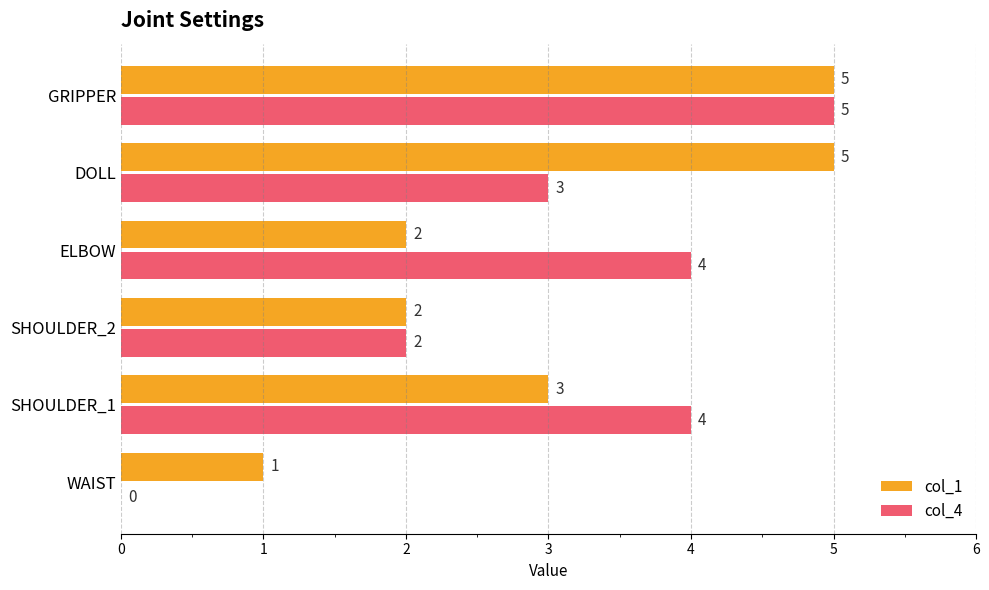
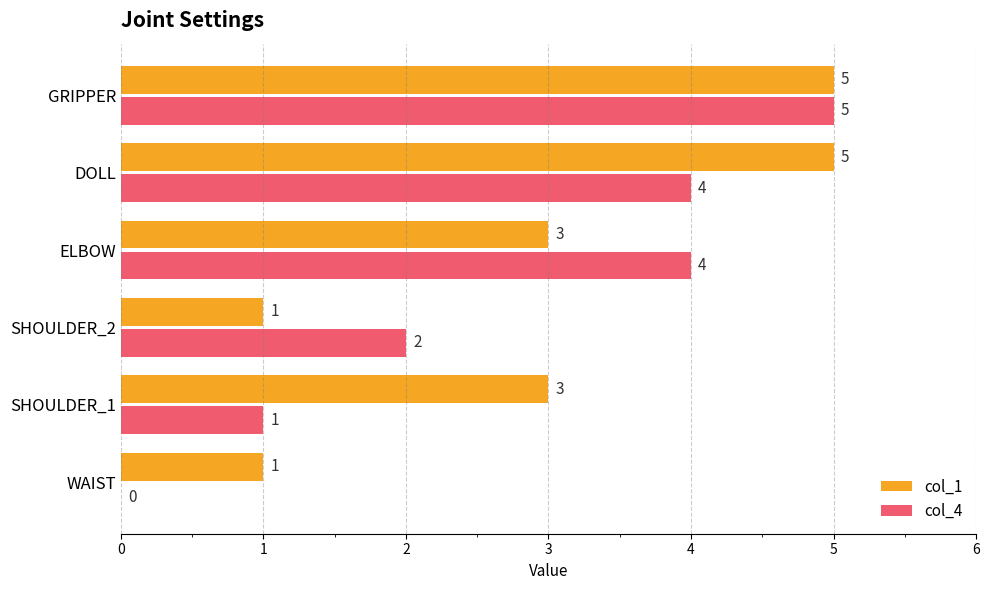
col_4, DOLL: 3 -> 4
col_1, ELBOW: 2 -> 3
col_1, SHOULDER_2: 2 -> 1
col_4, SHOULDER_1: 4 -> 1
